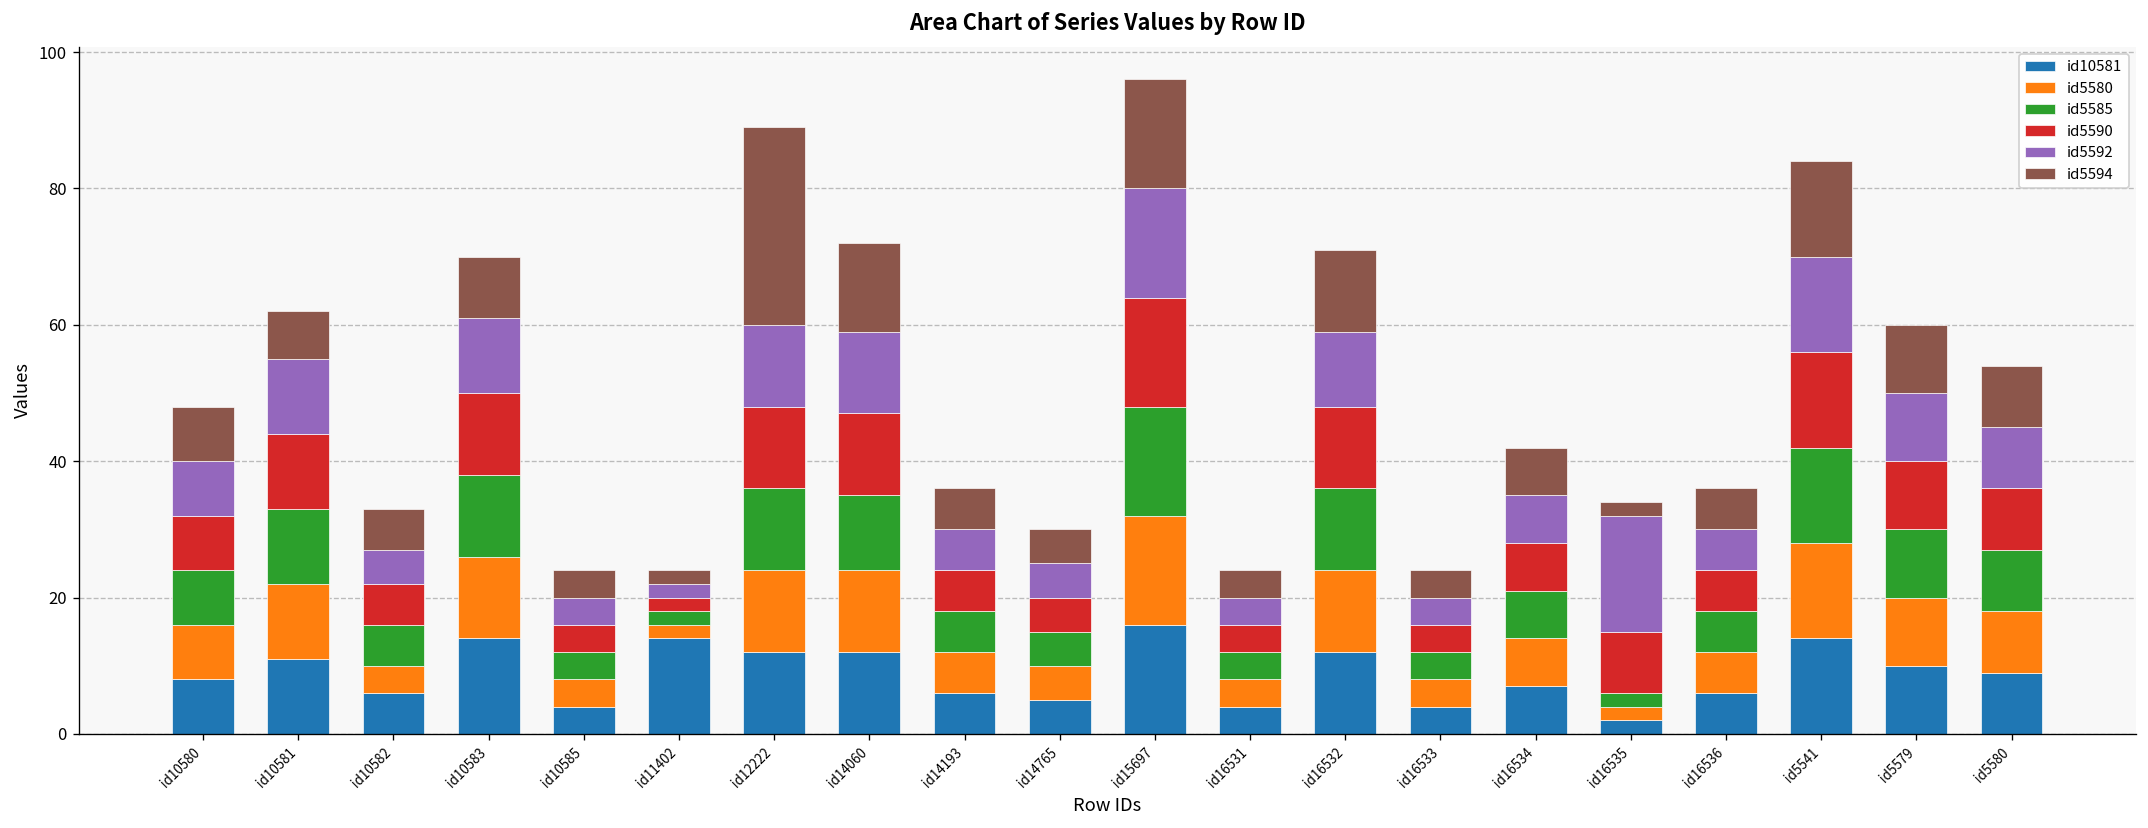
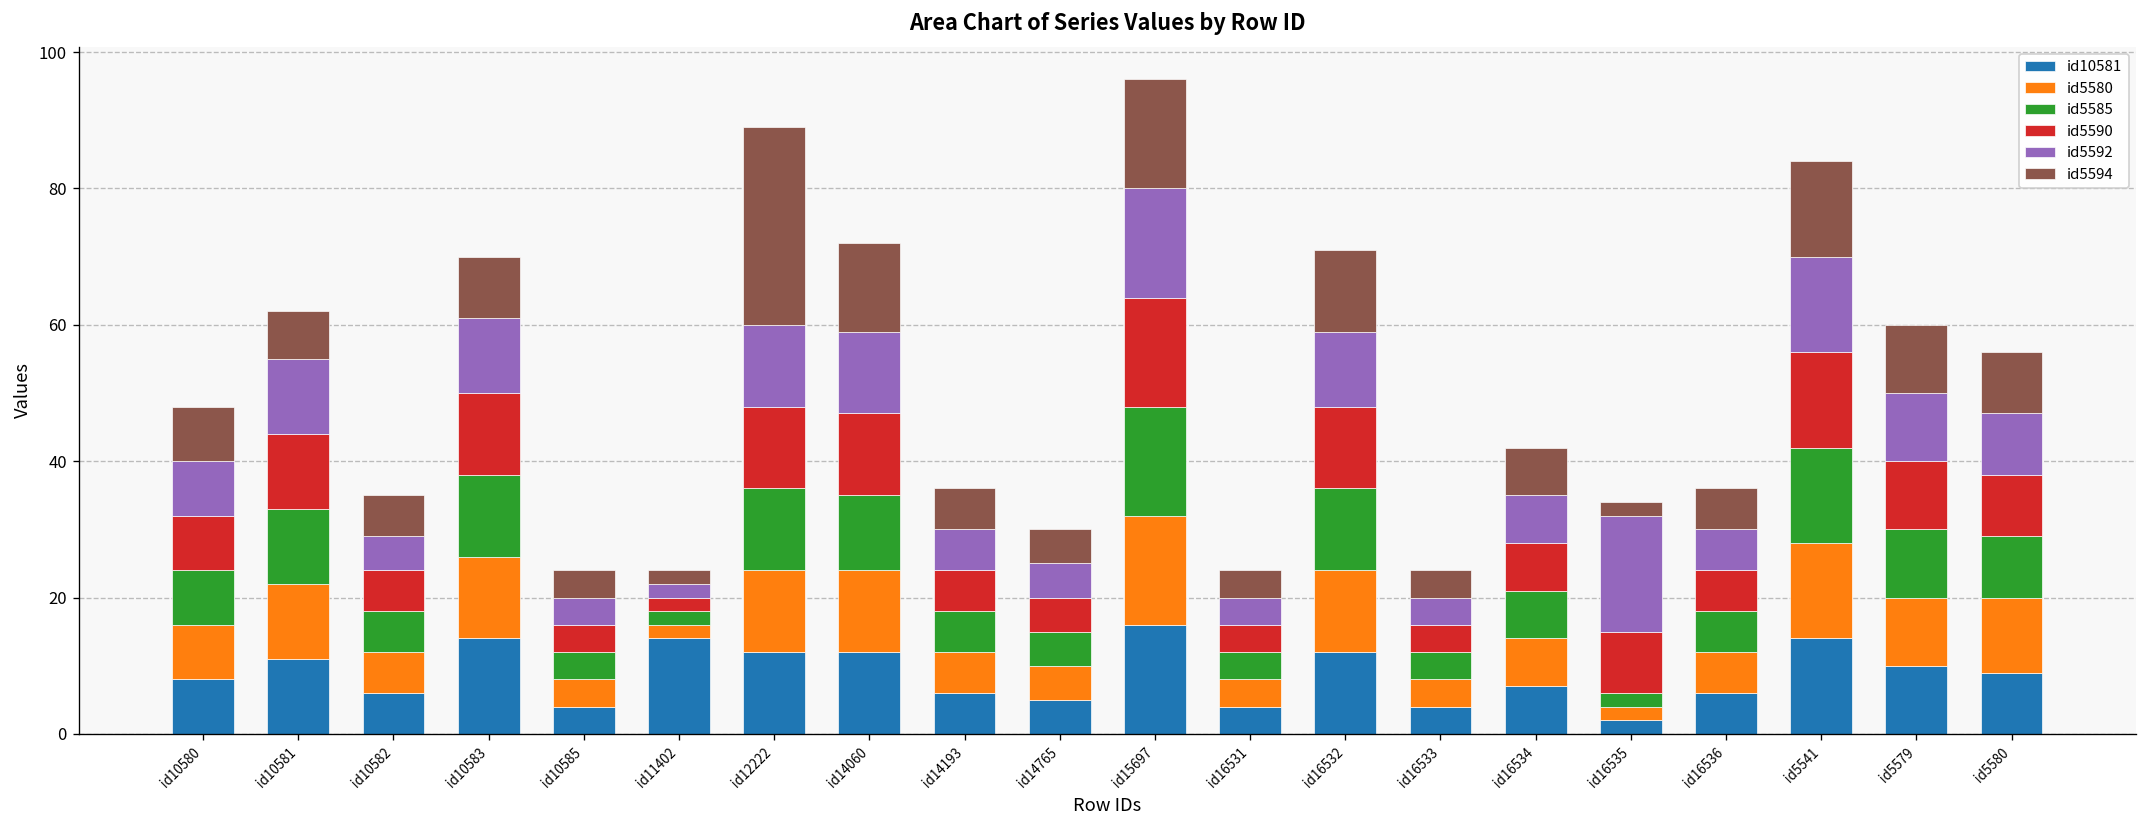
id5580, id10582: 4 -> 6
id5580, id5580: 9 -> 11
